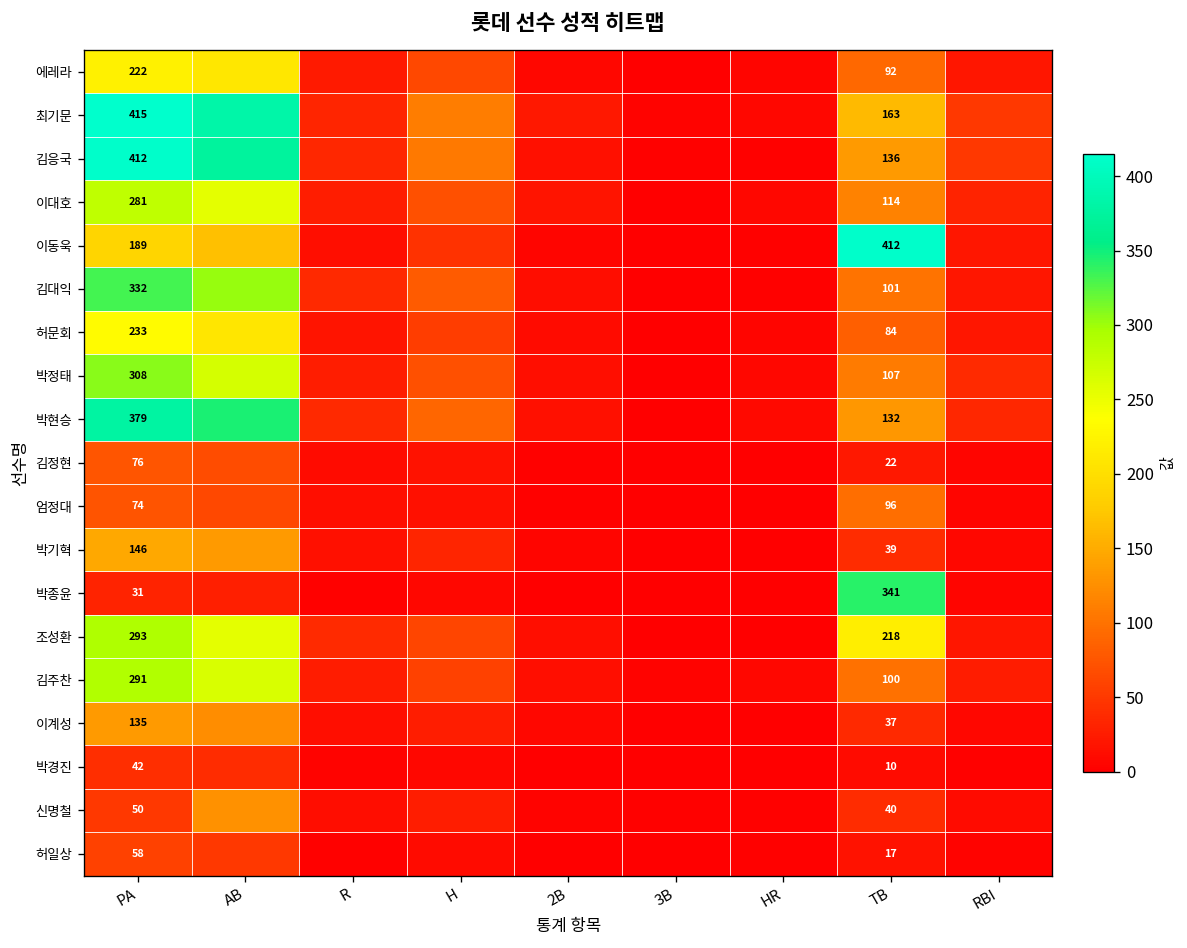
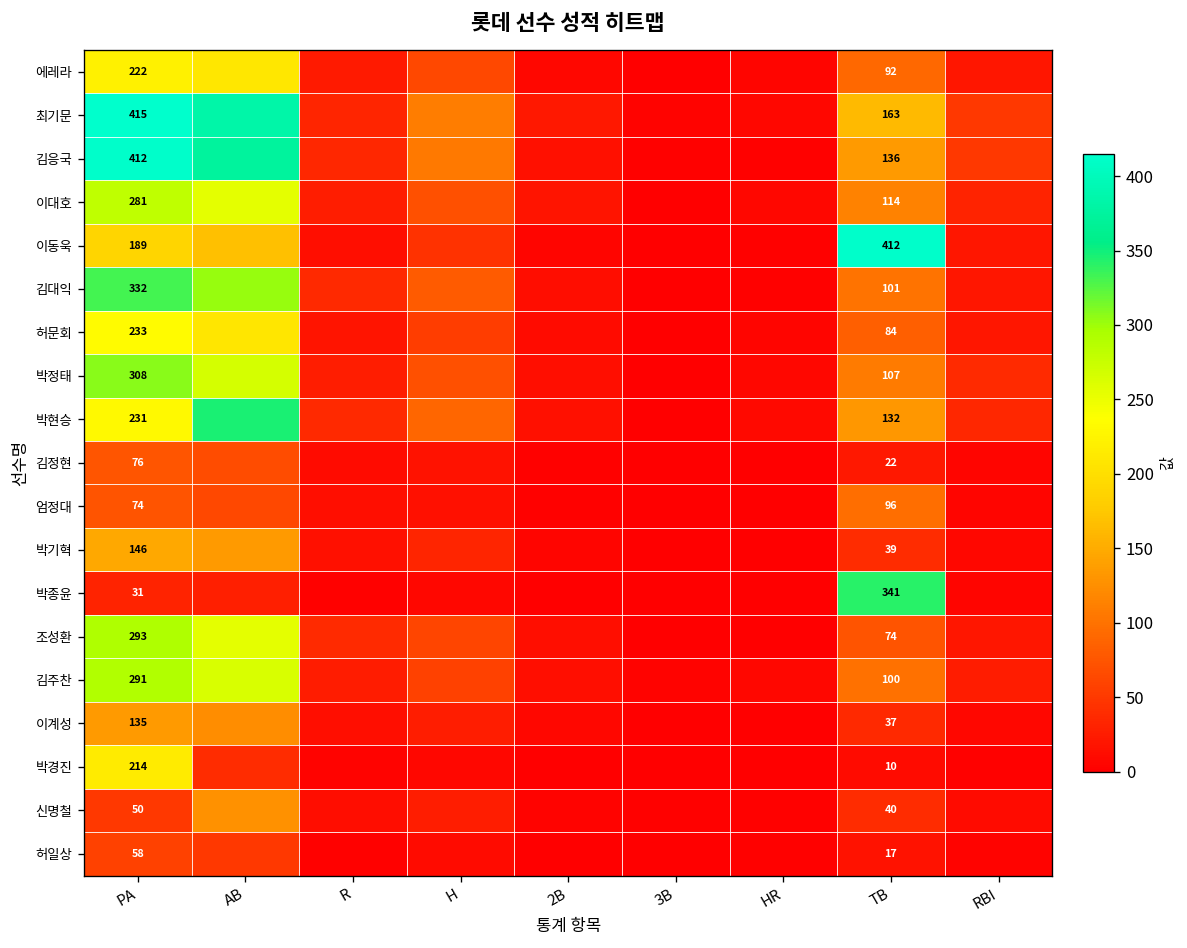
박현승, PA: 379 -> 231
조성환, TB: 218 -> 74
박경진, PA: 42 -> 214
